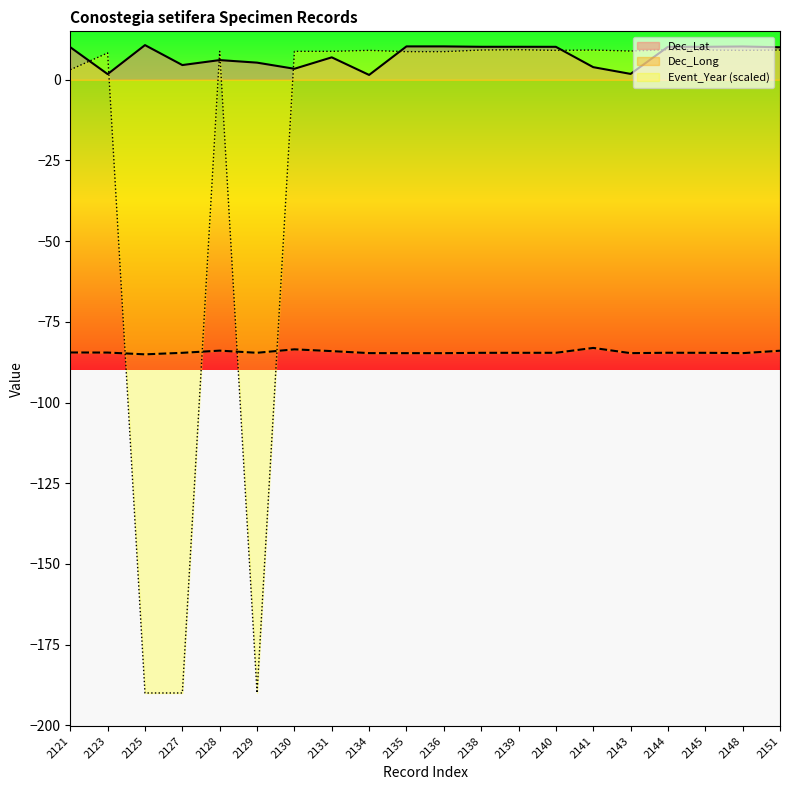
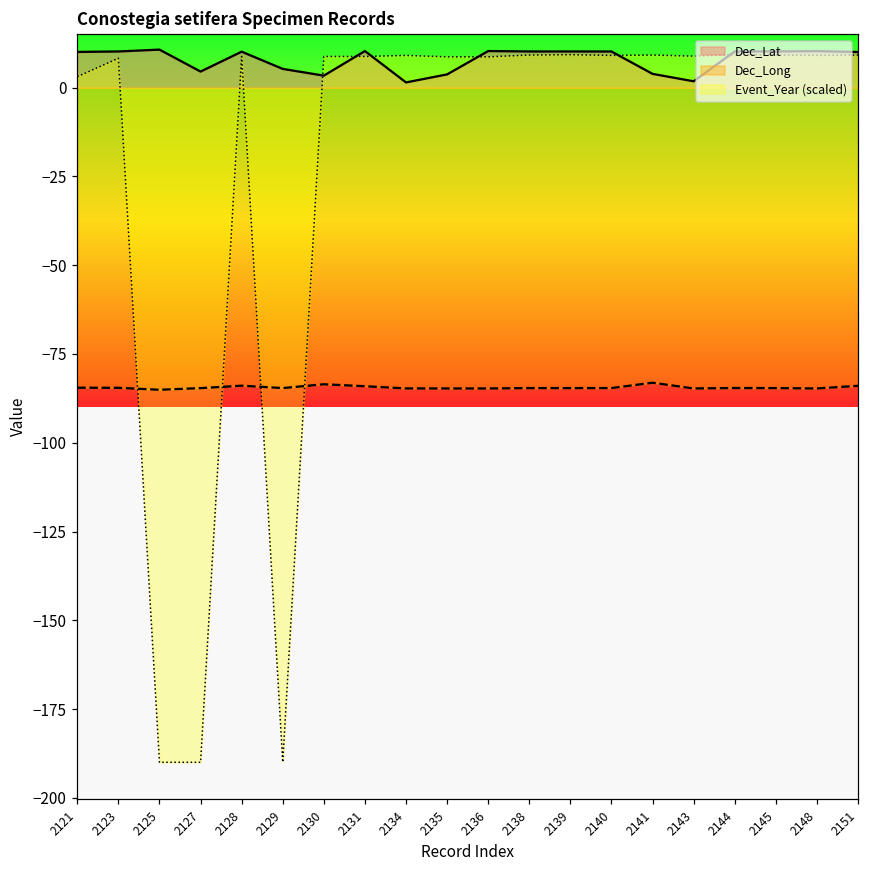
Dec_Lat, 2123: 2 -> 10
Dec_Lat, 2128: 6 -> 10
Dec_Lat, 2131: 7 -> 10
Dec_Lat, 2135: 10 -> 4
